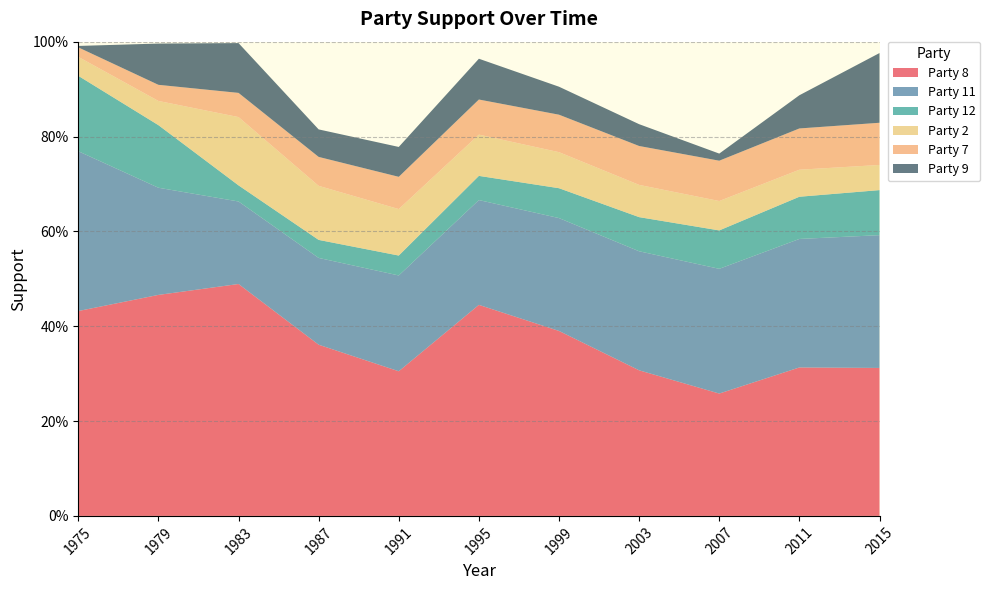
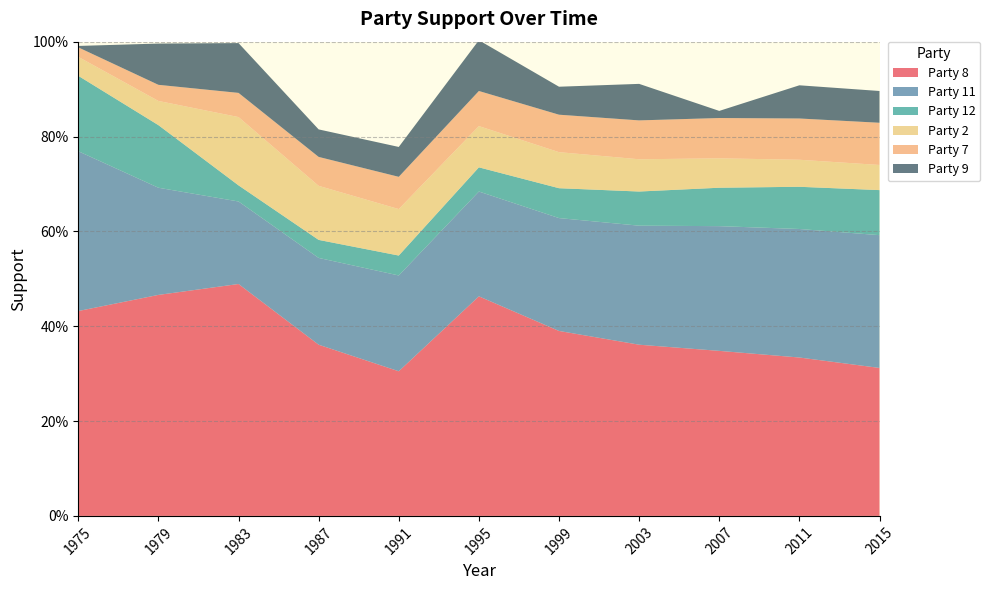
Party 8, 1995: 45% -> 46%
Party 9, 1995: 9% -> 11%
Party 8, 2003: 31% -> 36%
Party 9, 2003: 5% -> 8%
Party 8, 2007: 26% -> 35%
Party 8, 2011: 31% -> 33%
Party 9, 2015: 15% -> 7%
